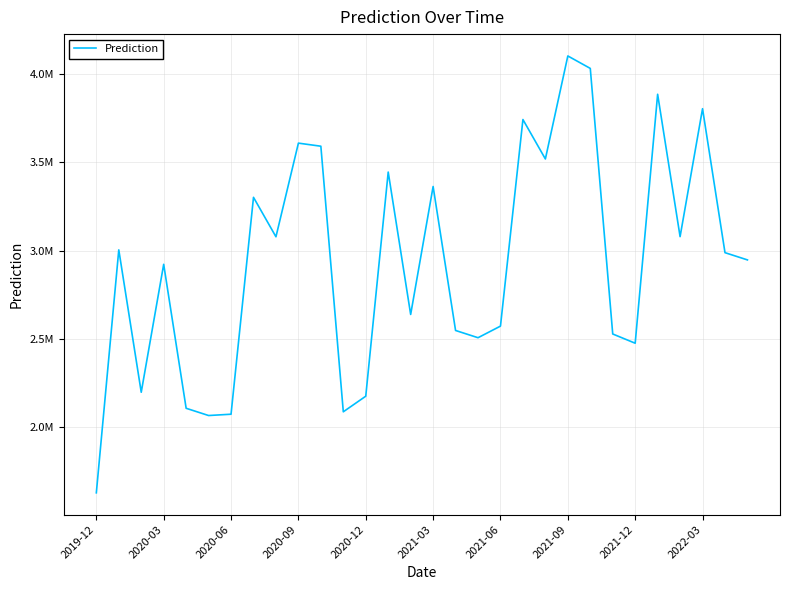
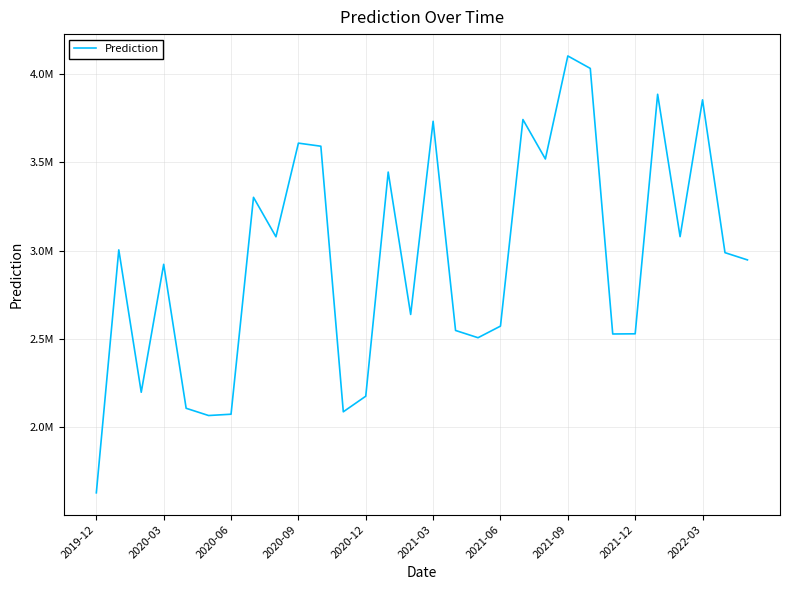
2021-03: 3360000 -> 3730000
2021-12: 2470000 -> 2530000
2022-03: 3800000 -> 3850000
